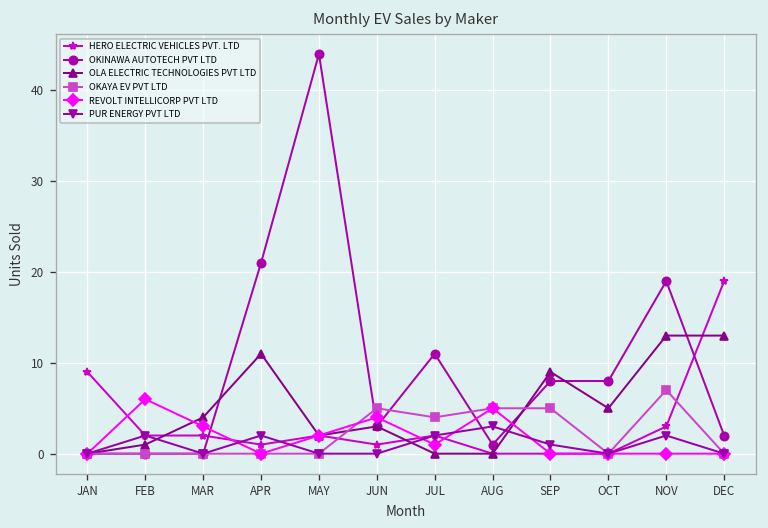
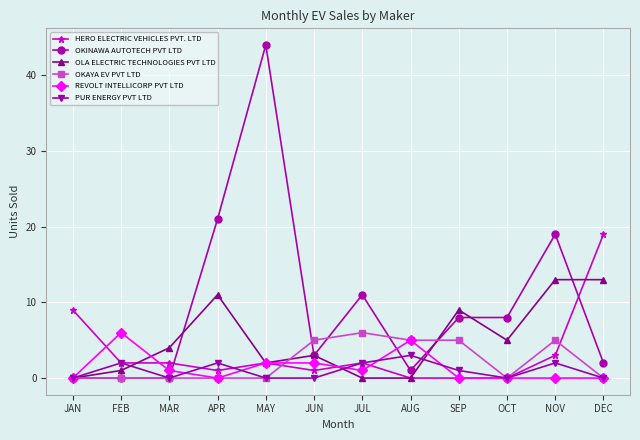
REVOLT INTELLICORP PVT LTD, MAR: 3 -> 1
REVOLT INTELLICORP PVT LTD, JUN: 4 -> 2
OKAYA EV PVT LTD, JUL: 4 -> 6
OKAYA EV PVT LTD, NOV: 7 -> 5
